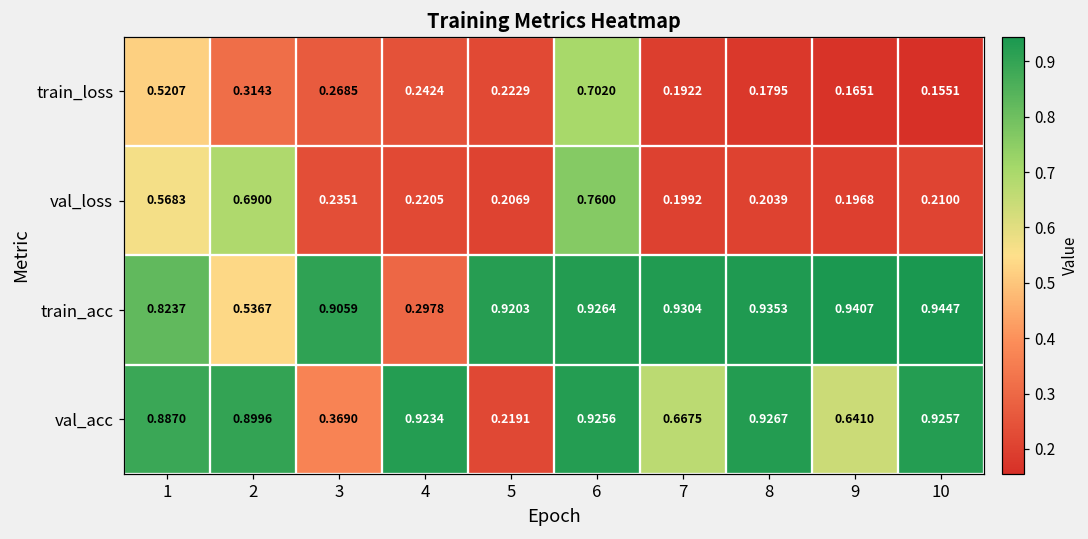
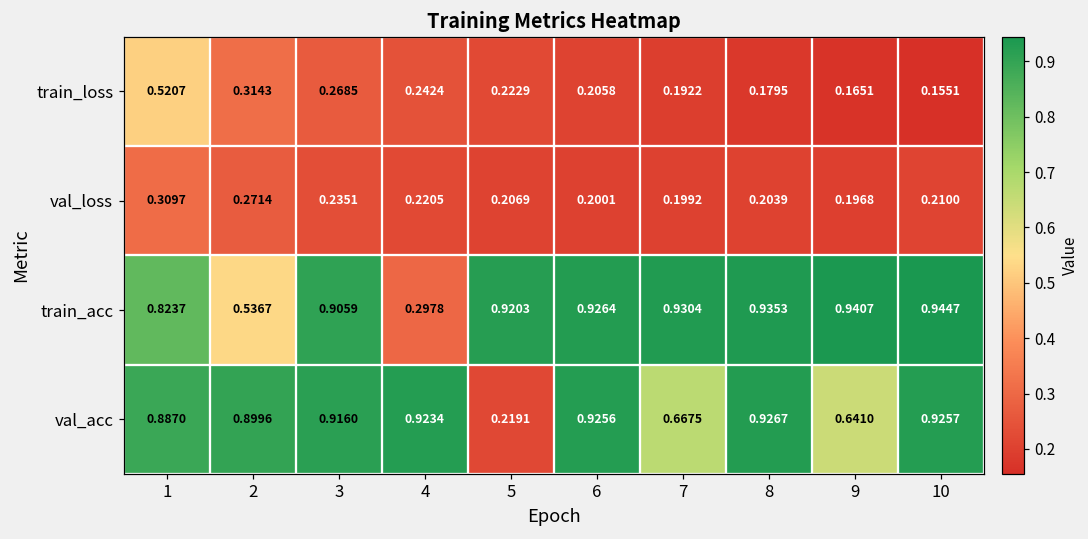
train_loss, 6: 0.7020 -> 0.2058
val_loss, 1: 0.5683 -> 0.3097
val_loss, 2: 0.6900 -> 0.2714
val_loss, 6: 0.7600 -> 0.2001
val_acc, 3: 0.3690 -> 0.9160
